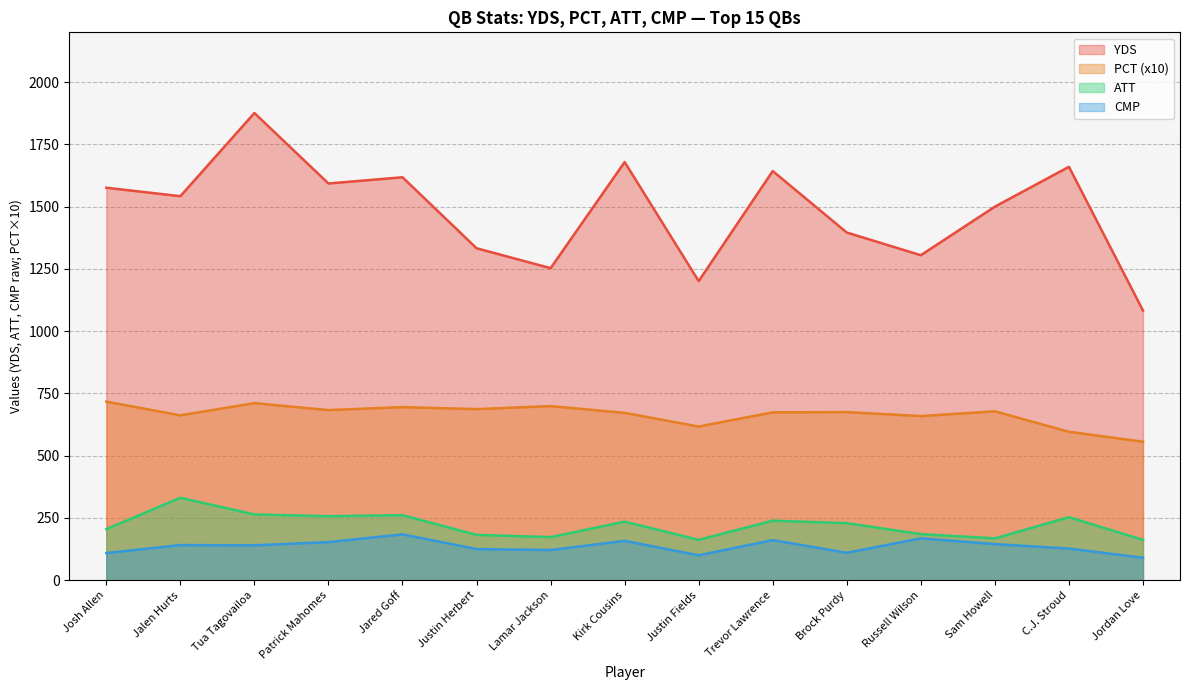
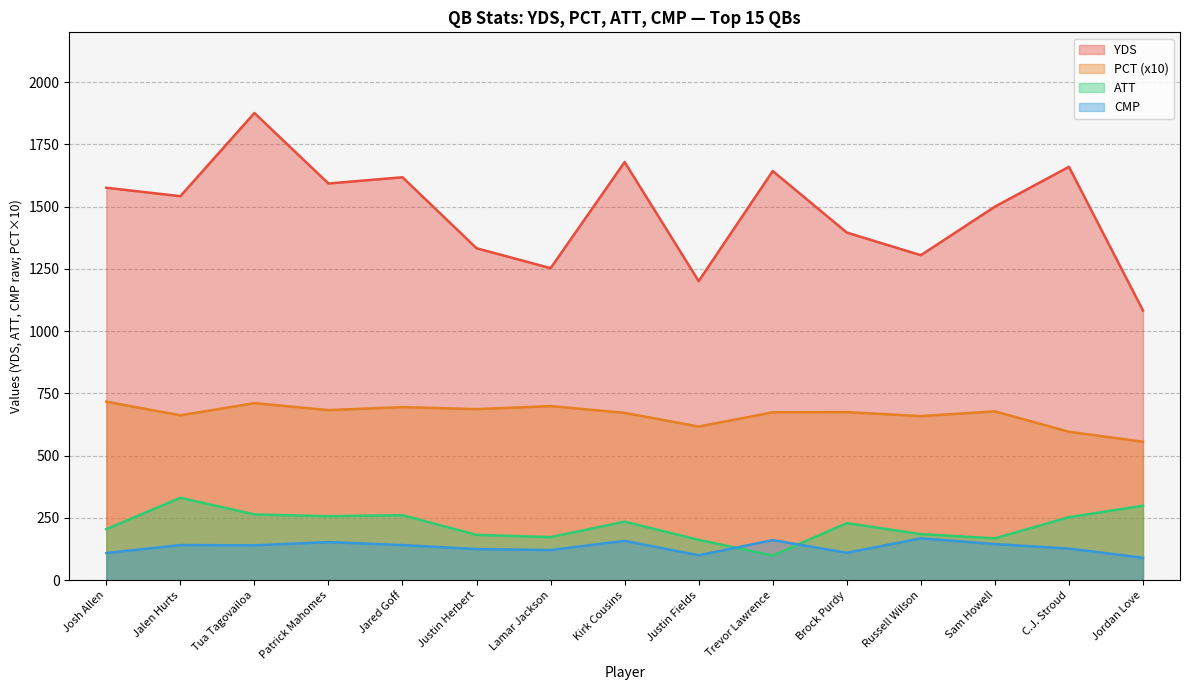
CMP, Jared Goff: 180 -> 140
ATT, Trevor Lawrence: 240 -> 100
ATT, Jordan Love: 160 -> 300
